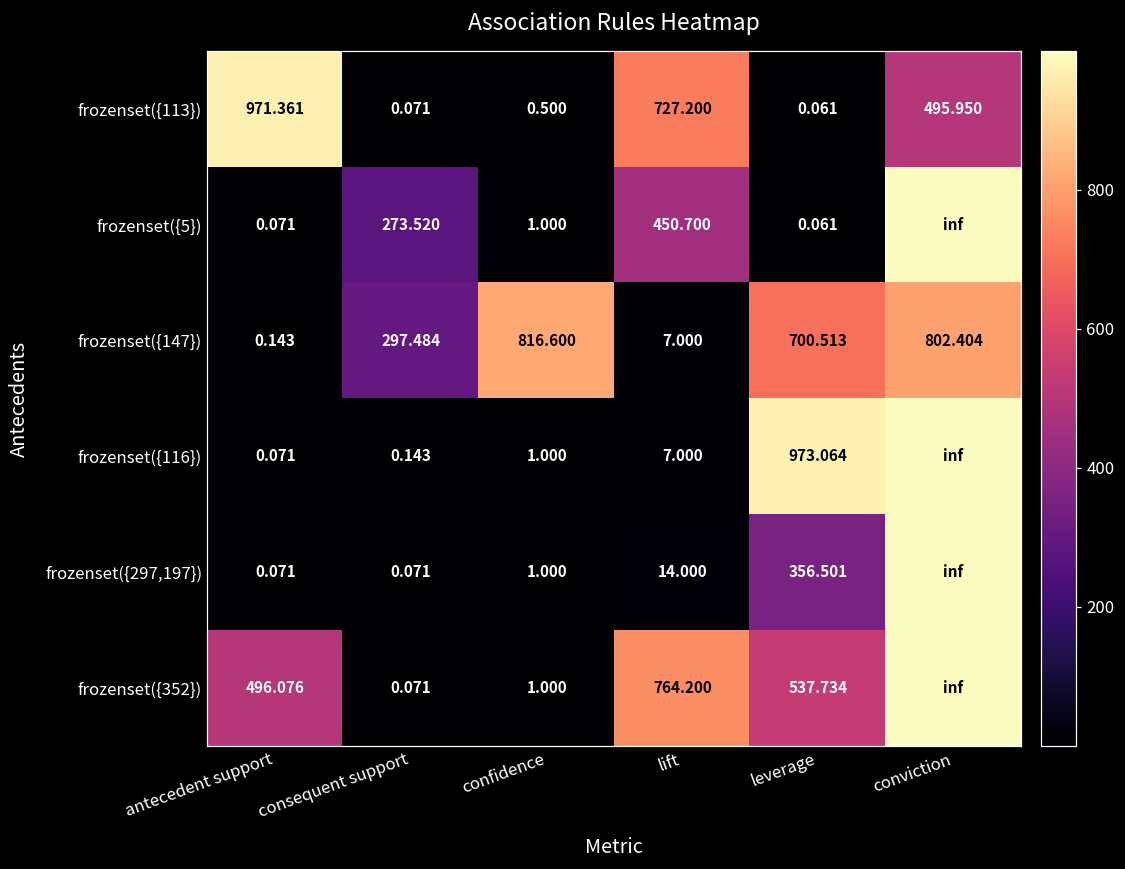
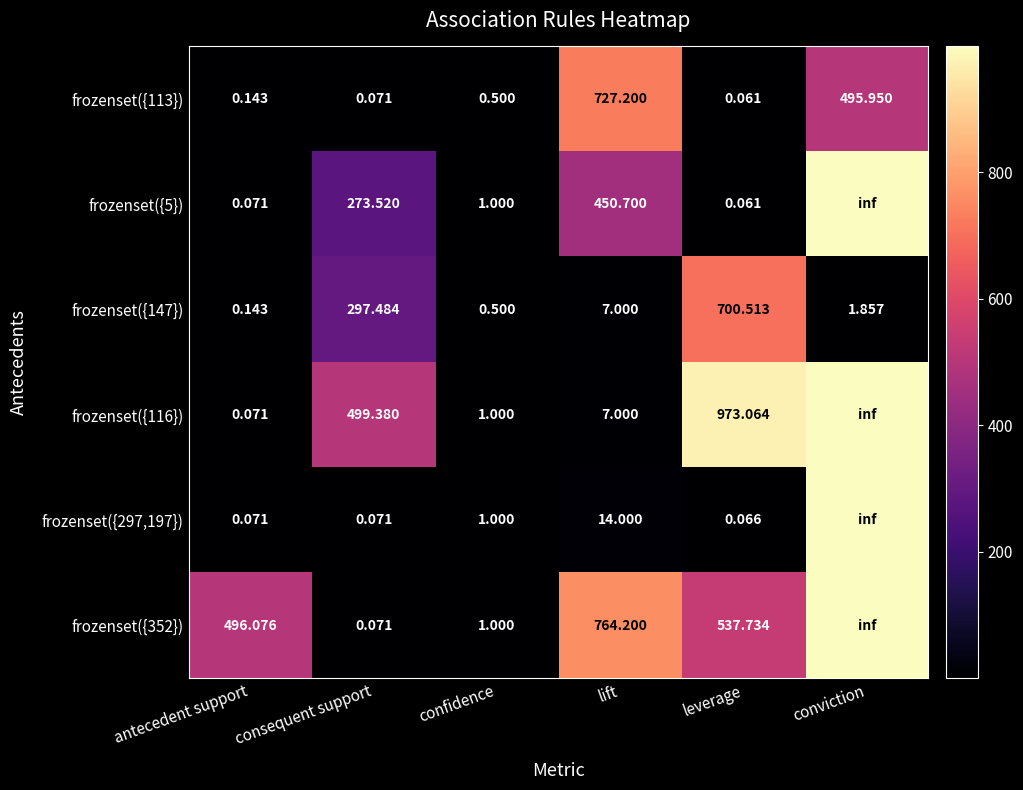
frozenset({113}), antecedent support: 971.361 -> 0.143
frozenset({147}), confidence: 816.600 -> 0.500
frozenset({147}), conviction: 802.404 -> 1.857
frozenset({116}), consequent support: 0.143 -> 499.380
frozenset({297,197}), leverage: 356.501 -> 0.066
